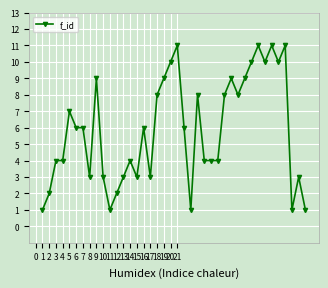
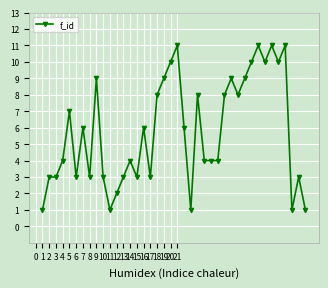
2: 2 -> 3
3: 4 -> 3
6: 6 -> 3
